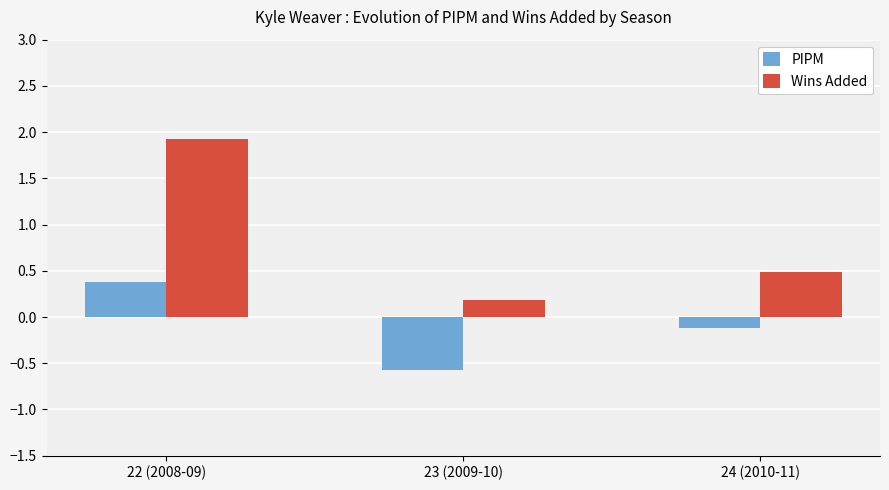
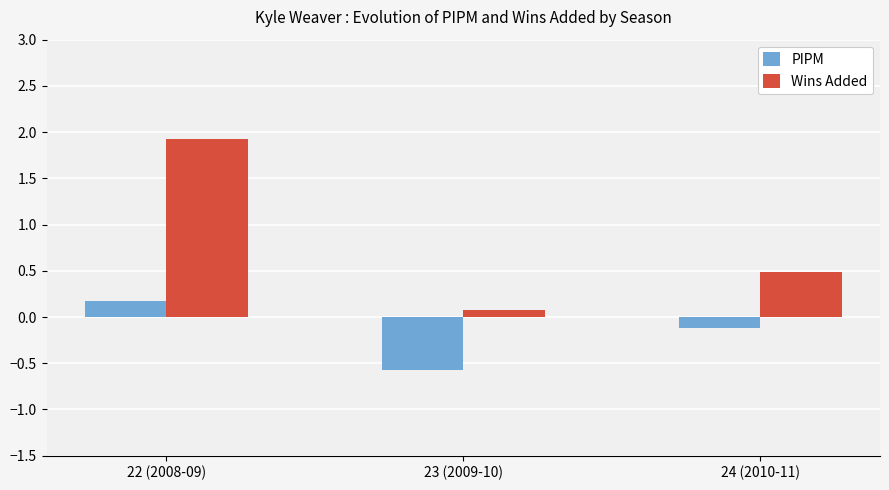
PIPM, 22 (2008-09): 0.4 -> 0.2
Wins Added, 23 (2009-10): 0.2 -> 0.1
